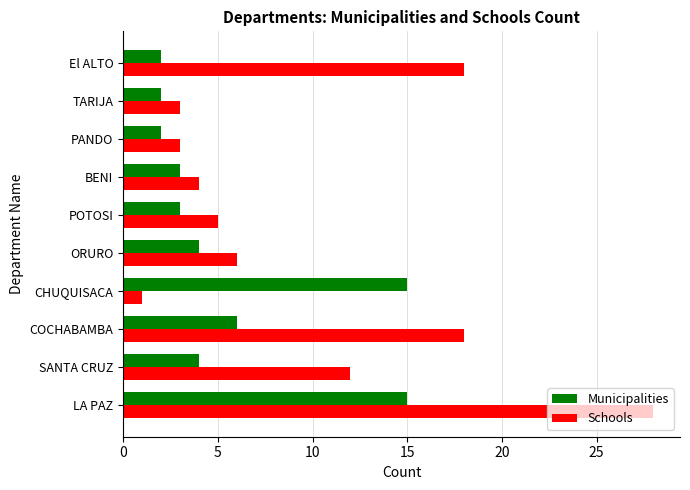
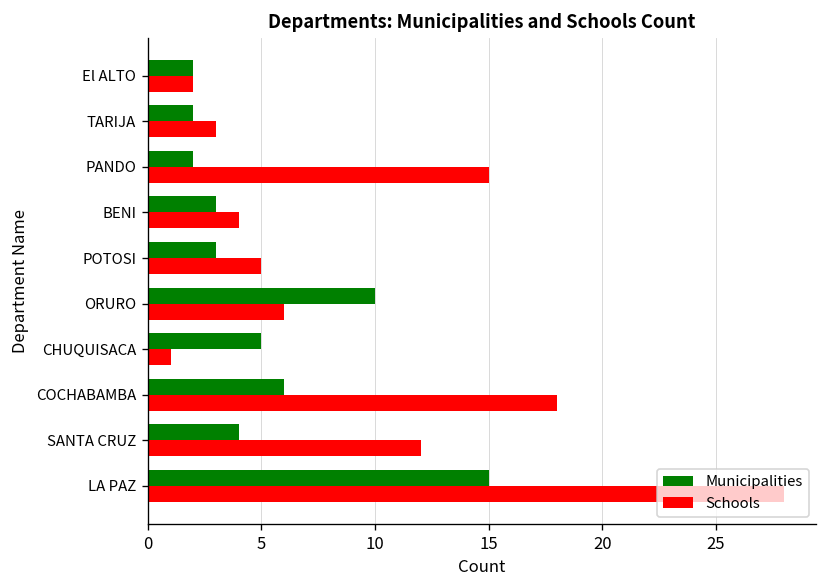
Schools, El ALTO: 18 -> 2
Schools, PANDO: 3 -> 15
Municipalities, ORURO: 4 -> 10
Municipalities, CHUQUISACA: 15 -> 5
